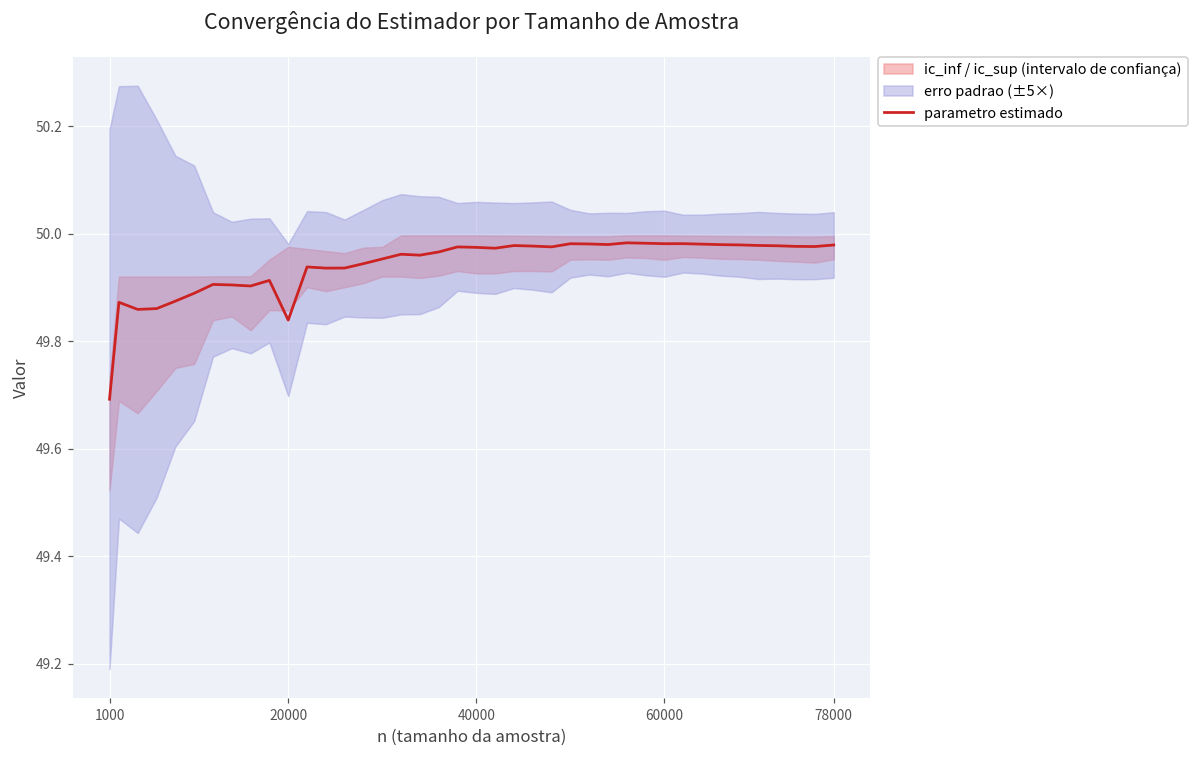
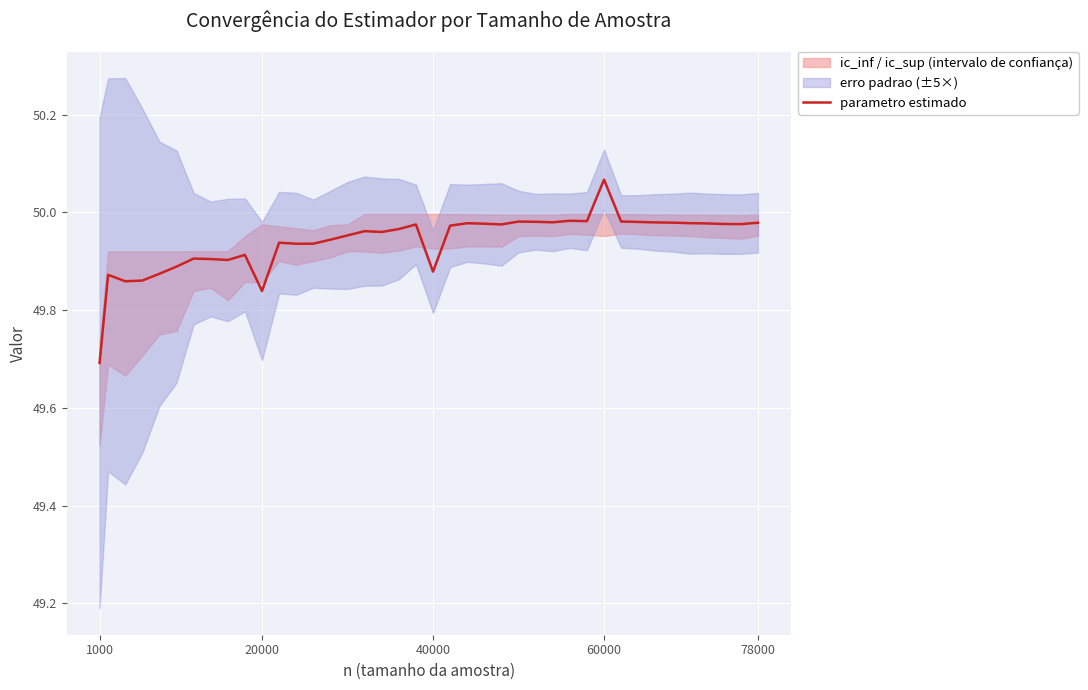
parametro estimado, 40000: 49.97 -> 49.88
parametro estimado, 60000: 49.98 -> 50.07
